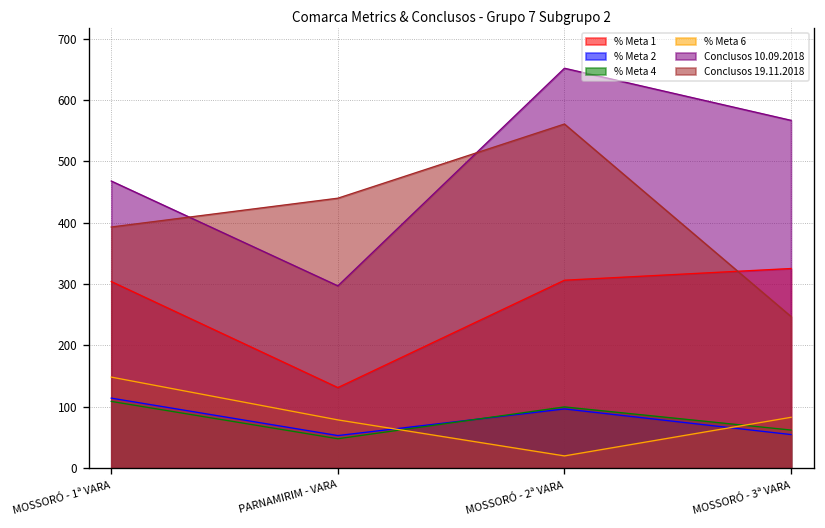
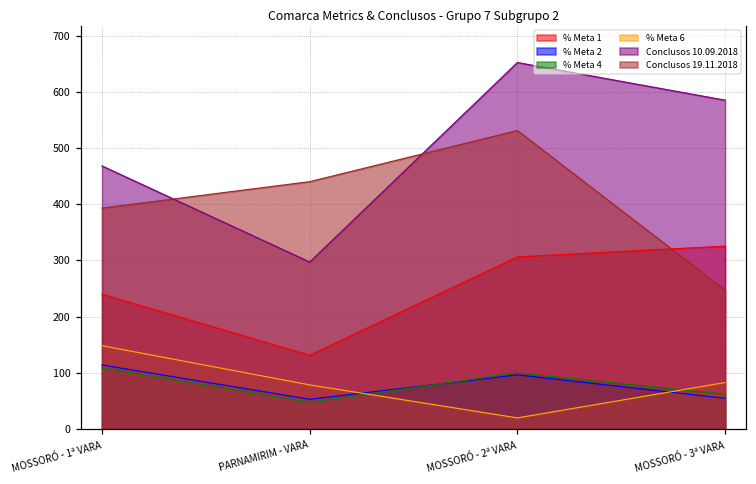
% Meta 1, MOSSORÓ - 1ª VARA: 300 -> 240
Conclusos 19.11.2018, MOSSORÓ - 2ª VARA: 560 -> 530
Conclusos 10.09.2018, MOSSORÓ - 3ª VARA: 570 -> 590
